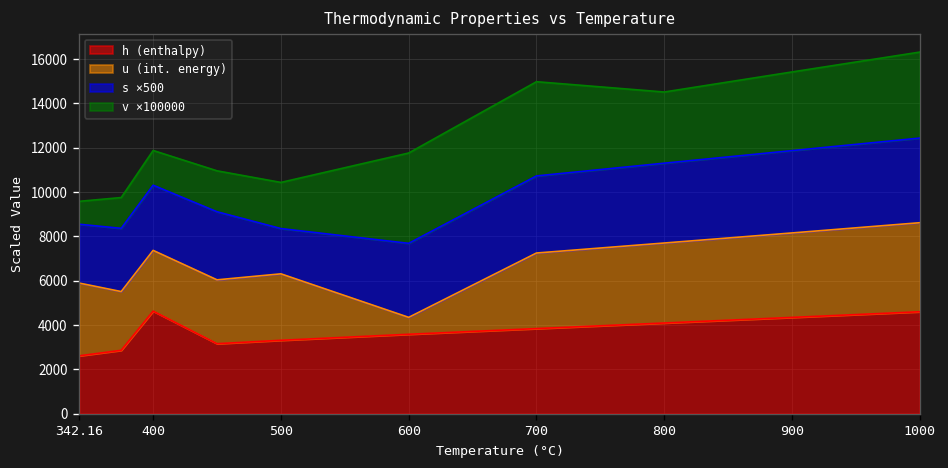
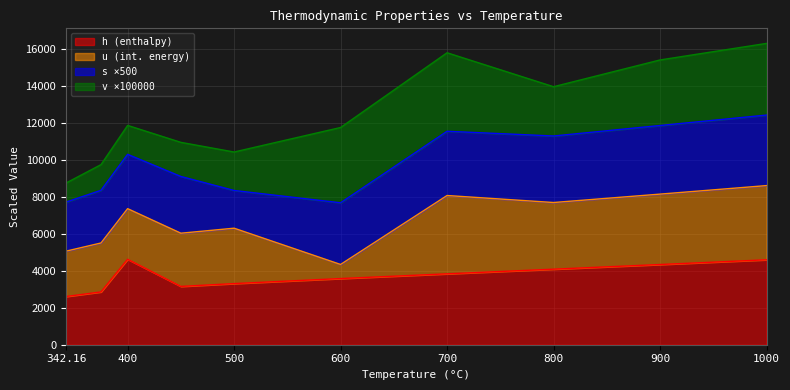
u (int. energy), 342.16: 3300 -> 2500
u (int. energy), 700: 3400 -> 4200
v ×100000, 800: 3200 -> 2700
